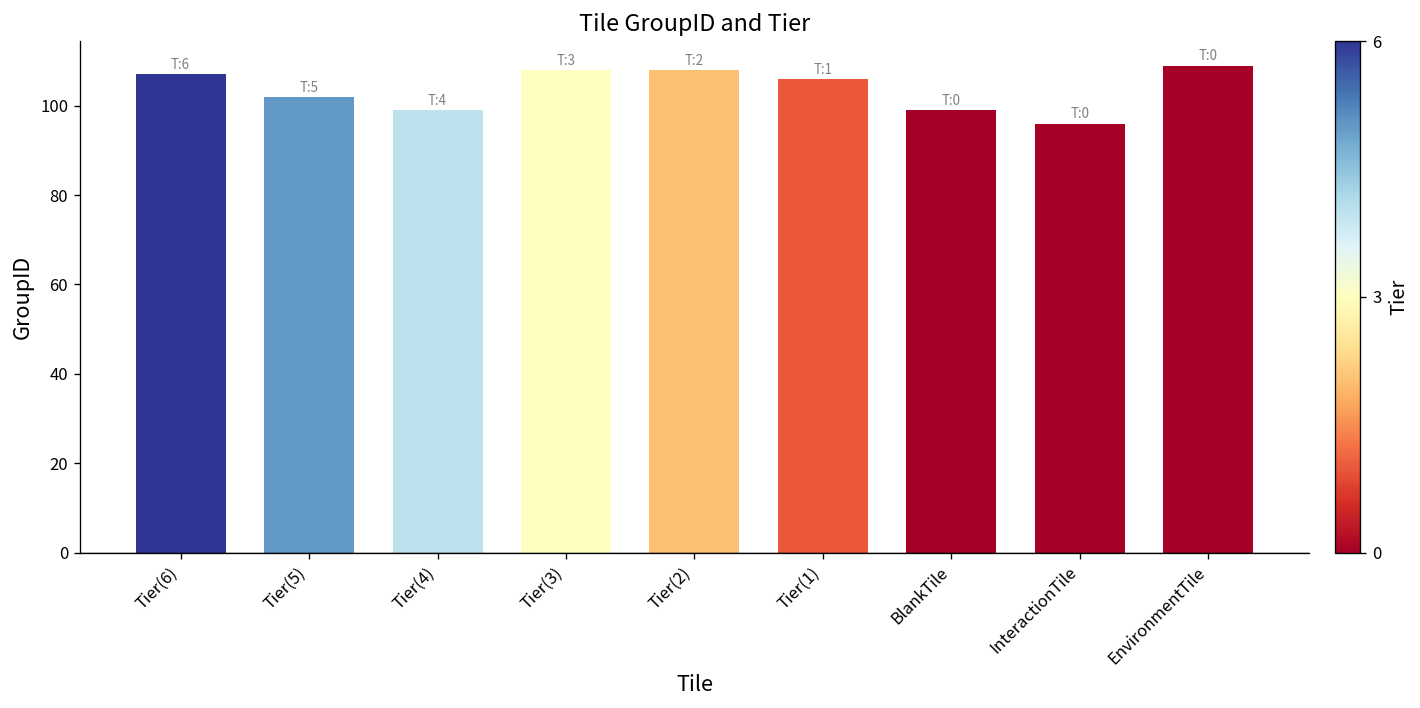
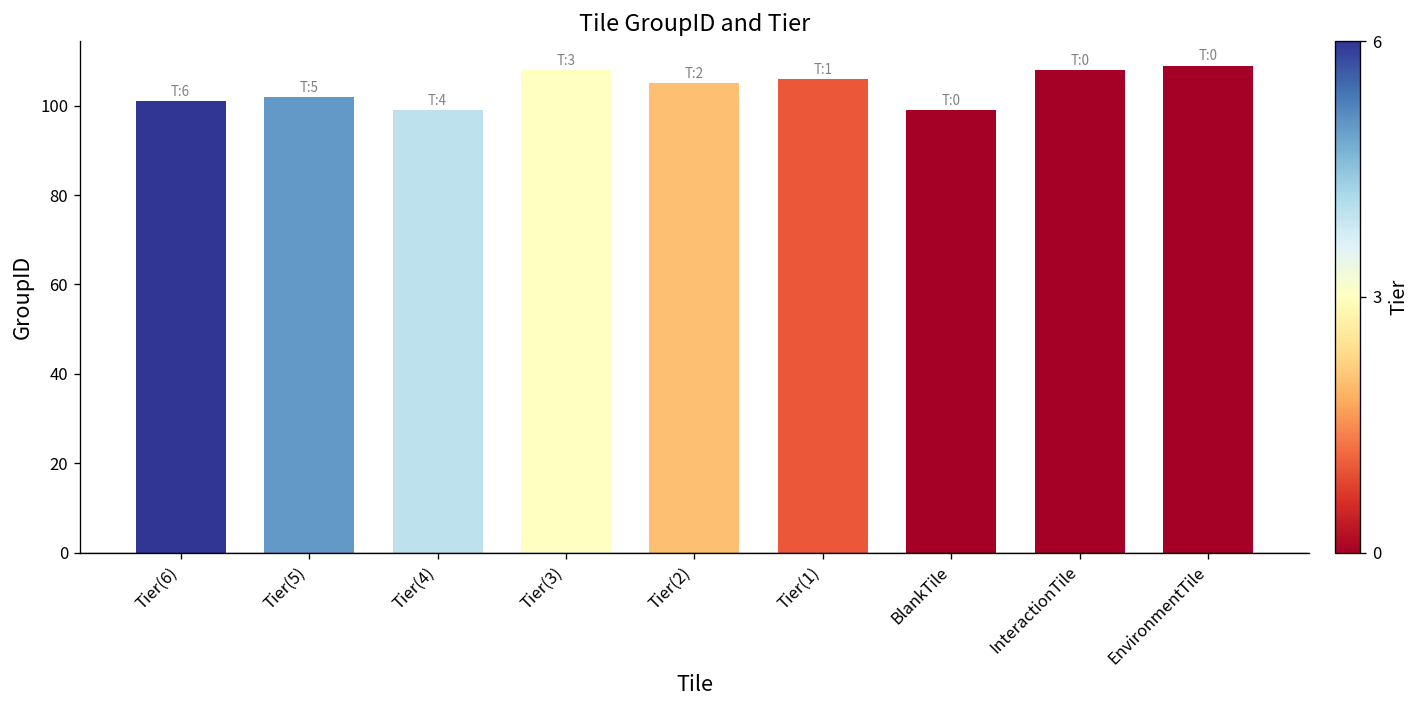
Tier(6): 107 -> 101
Tier(2): 108 -> 105
InteractionTile: 96 -> 108
